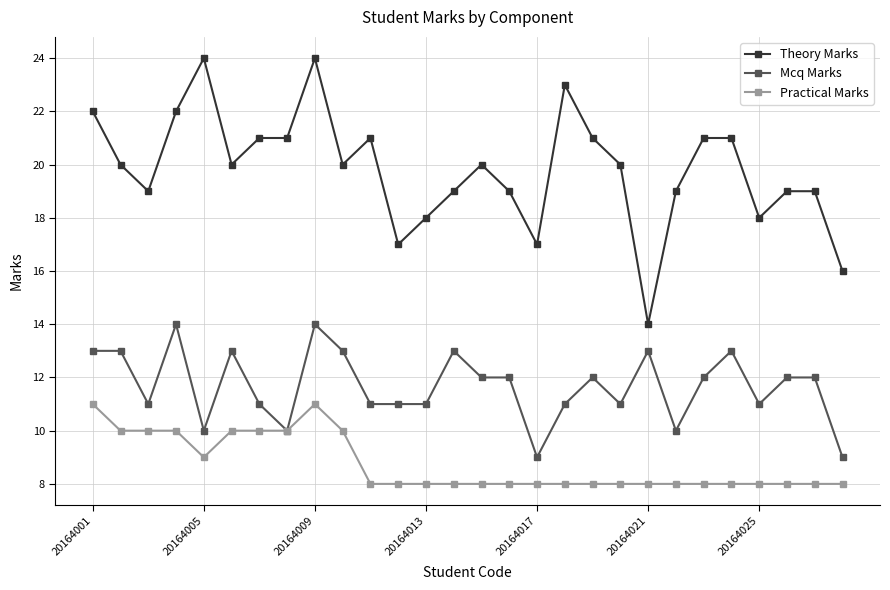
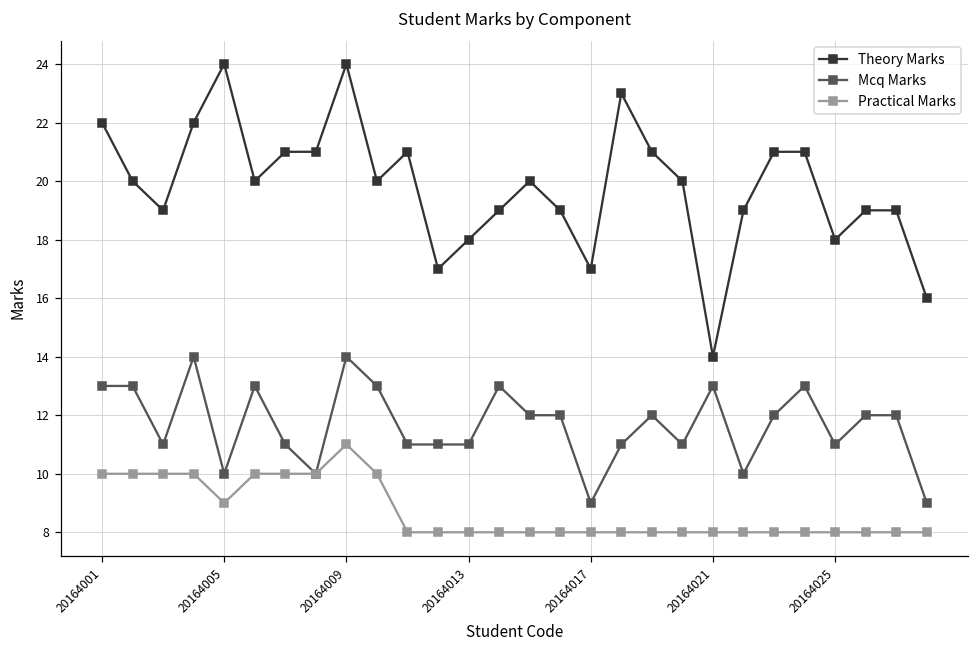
Practical Marks, 20164001: 11 -> 10
